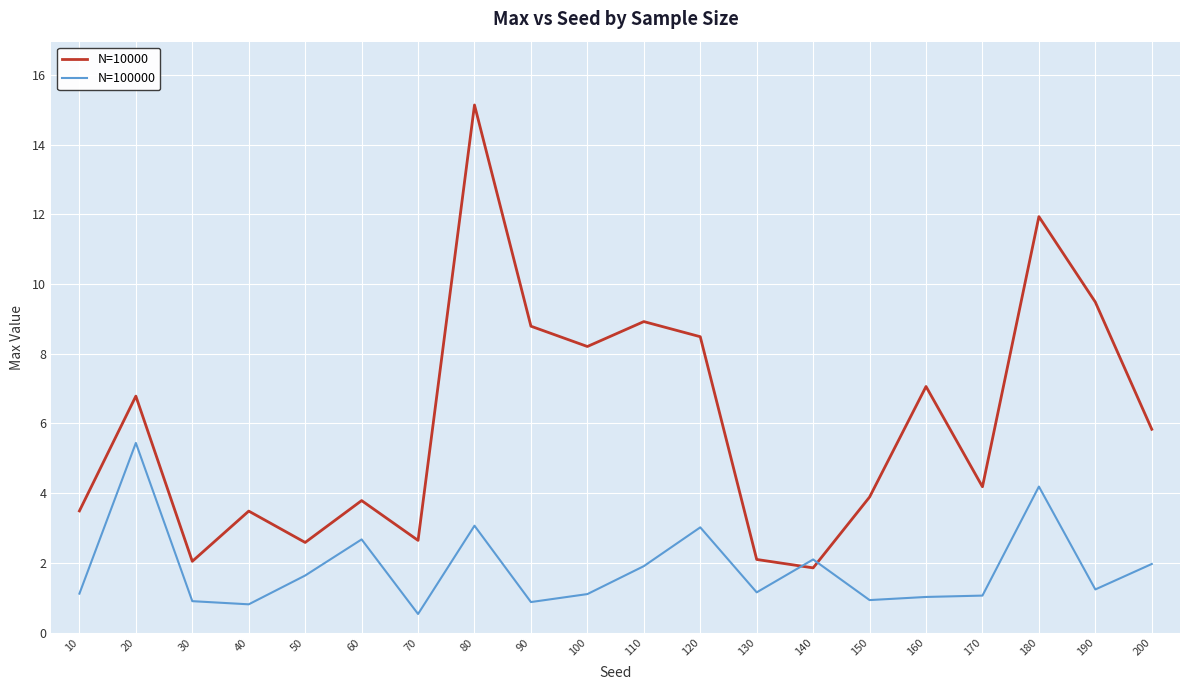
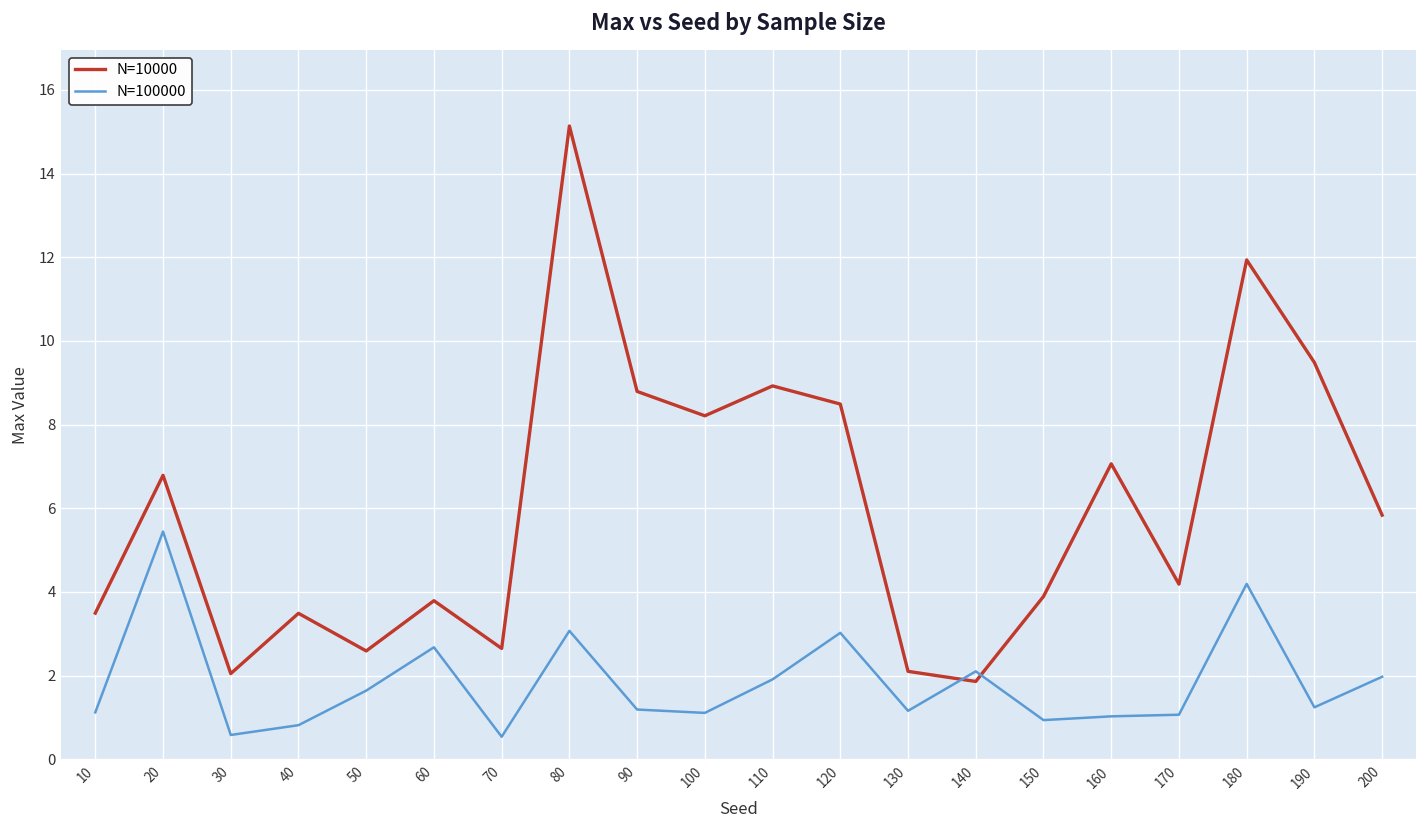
N=100000, 30: 0.9 -> 0.6
N=100000, 90: 0.9 -> 1.2
